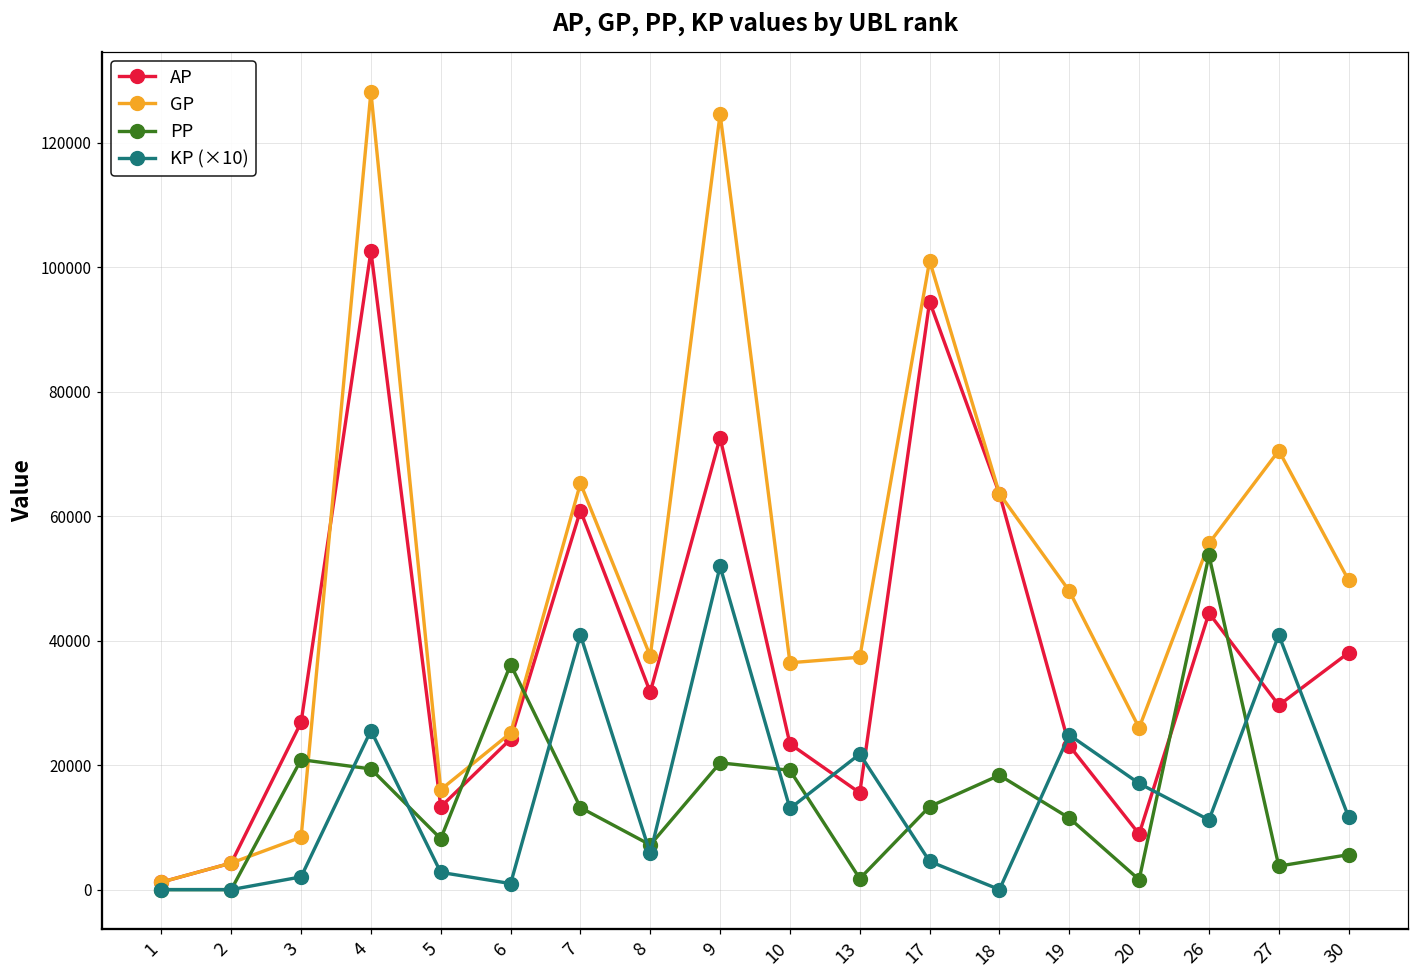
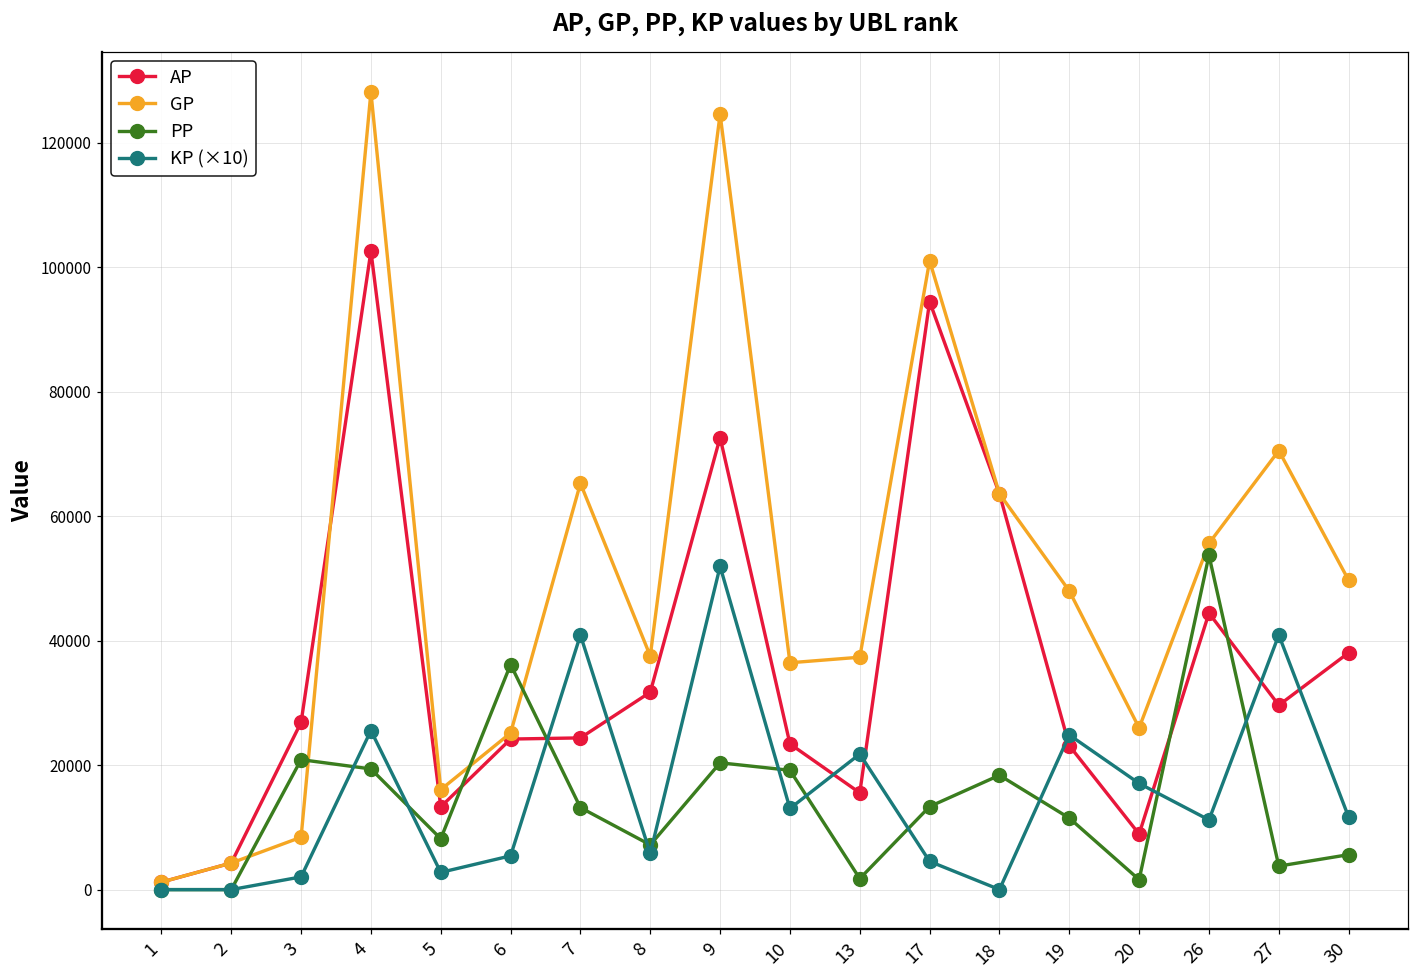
KP (×10), 6: 1000 -> 5000
AP, 7: 61000 -> 24000
